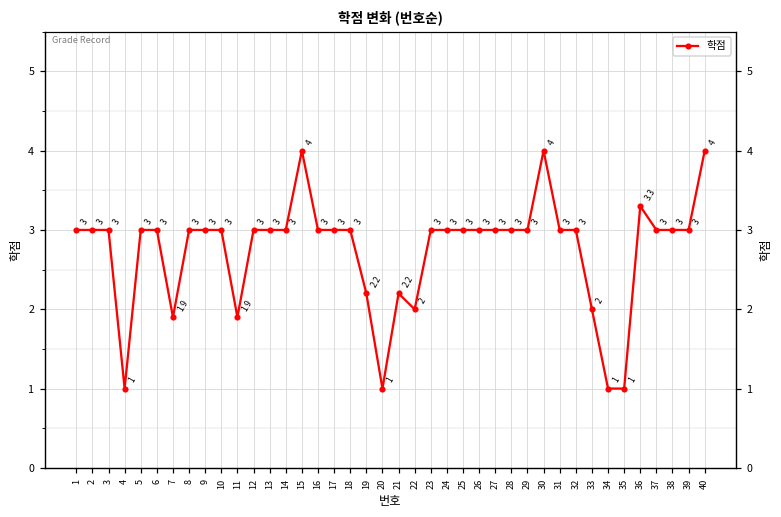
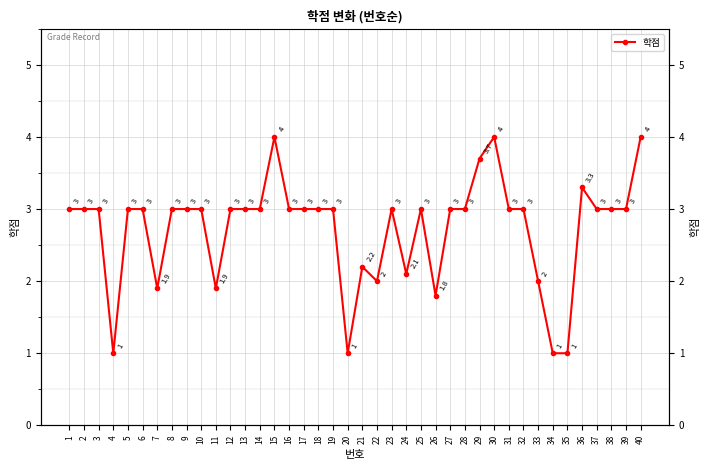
19: 2.2 -> 3
24: 3 -> 2.1
26: 3 -> 1.8
29: 3 -> 3.7
